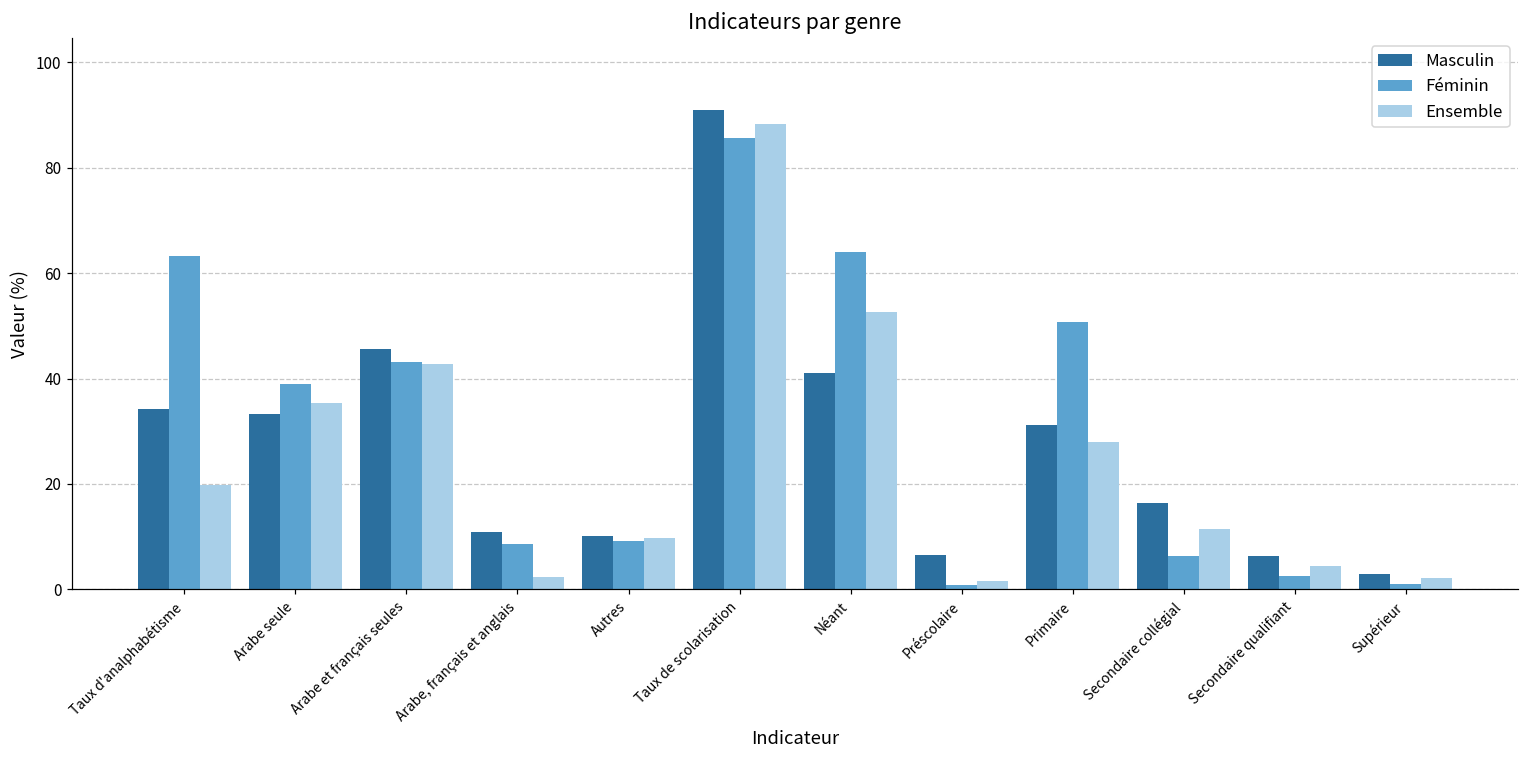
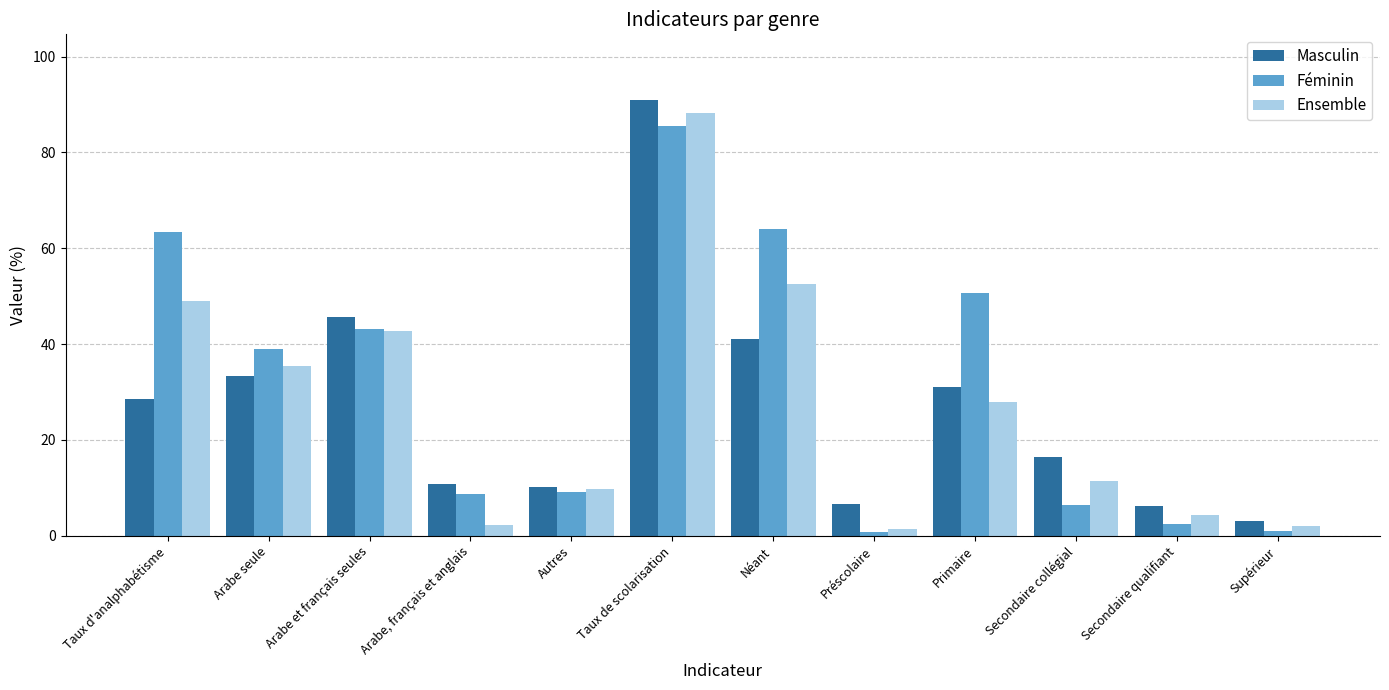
Masculin, Taux d'analphabétisme: 34 -> 29
Ensemble, Taux d'analphabétisme: 20 -> 49
